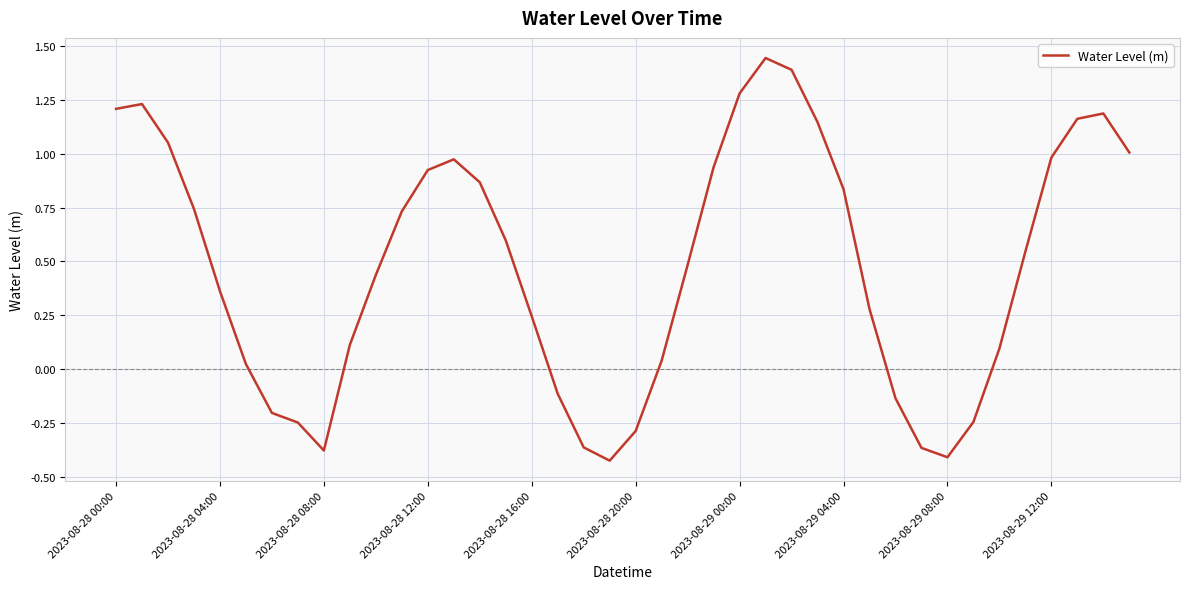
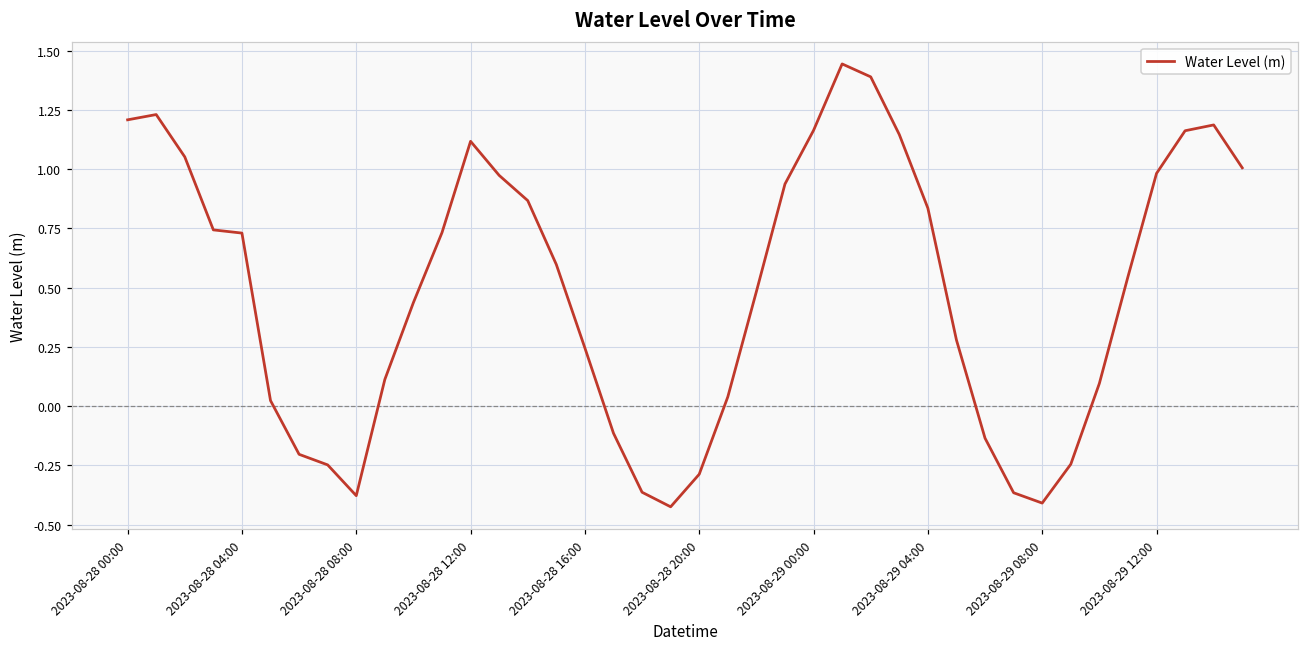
2023-08-28 04:00: 0.36 -> 0.73
2023-08-28 12:00: 0.92 -> 1.12
2023-08-29 00:00: 1.28 -> 1.16
